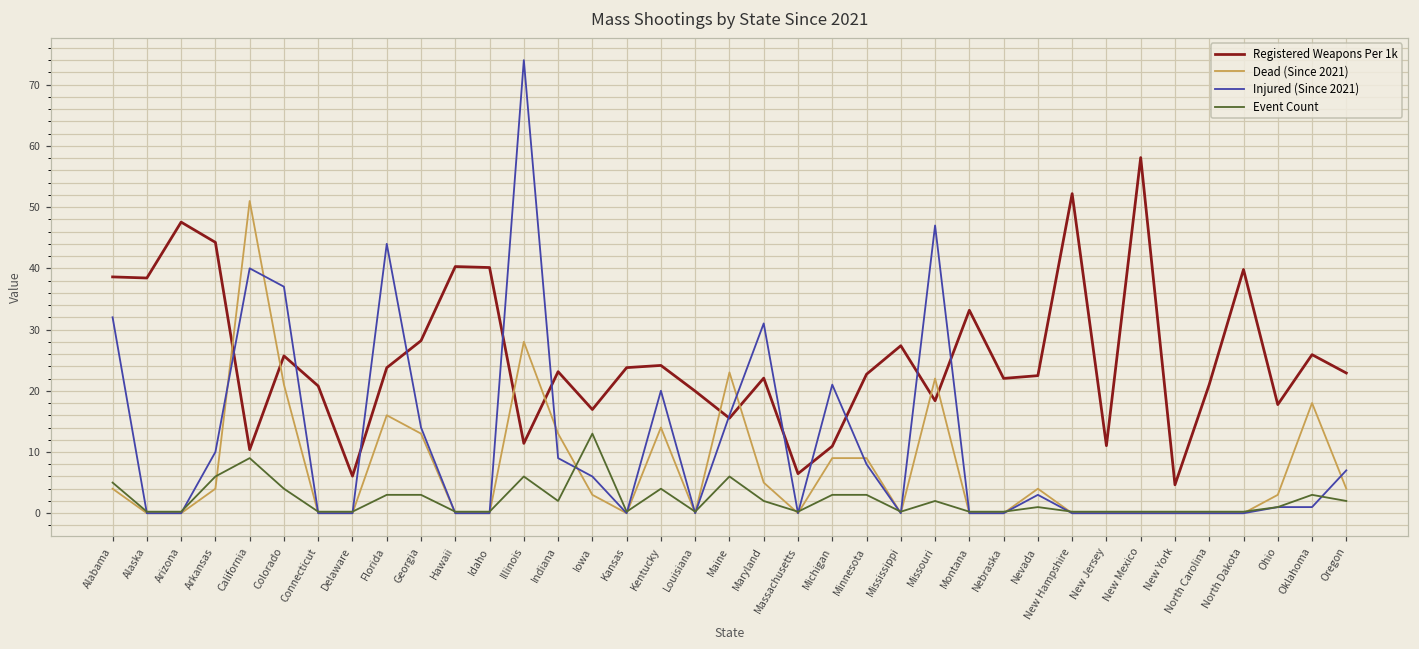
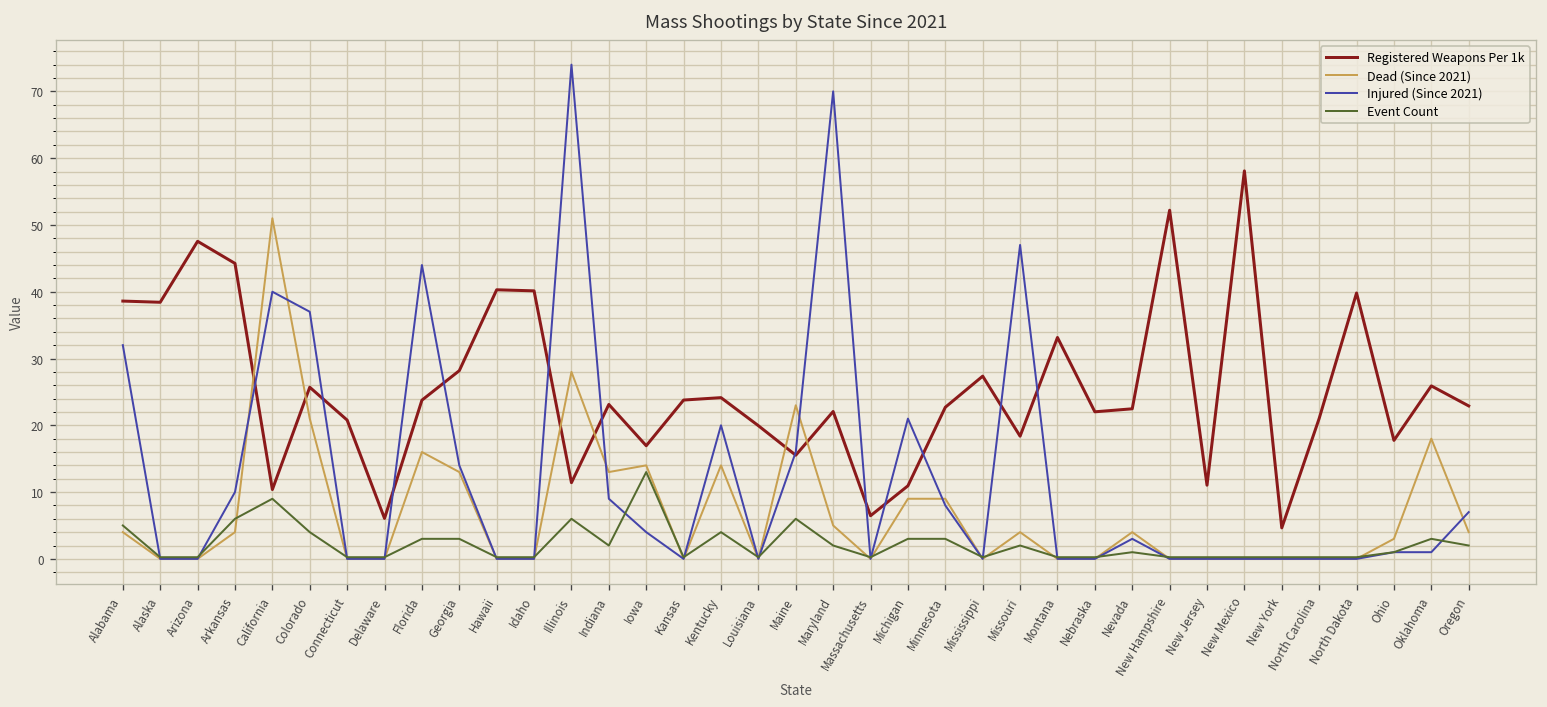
Dead (Since 2021), Iowa: 3 -> 14
Injured (Since 2021), Iowa: 6 -> 4
Injured (Since 2021), Maryland: 31 -> 70
Dead (Since 2021), Missouri: 22 -> 4
